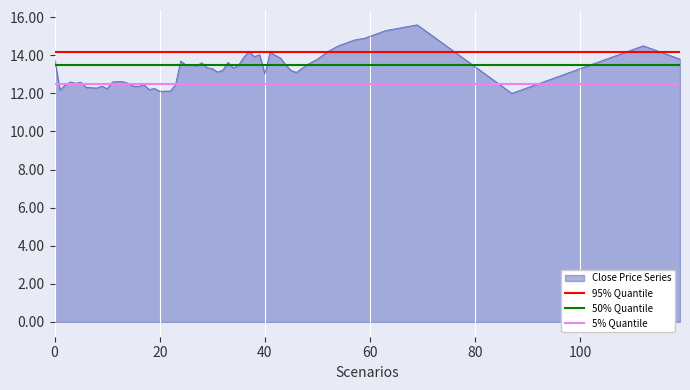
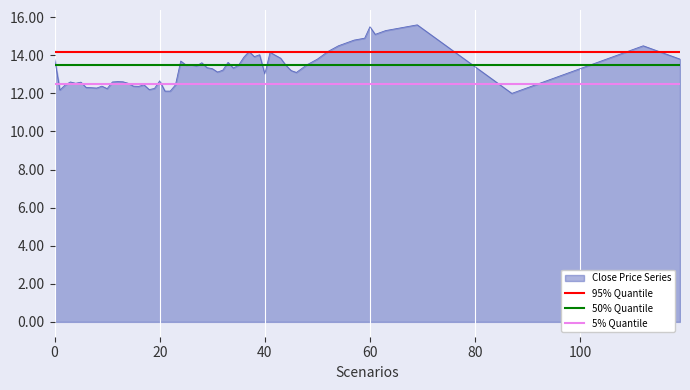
20: 12.1 -> 12.7
60: 15.0 -> 15.5
